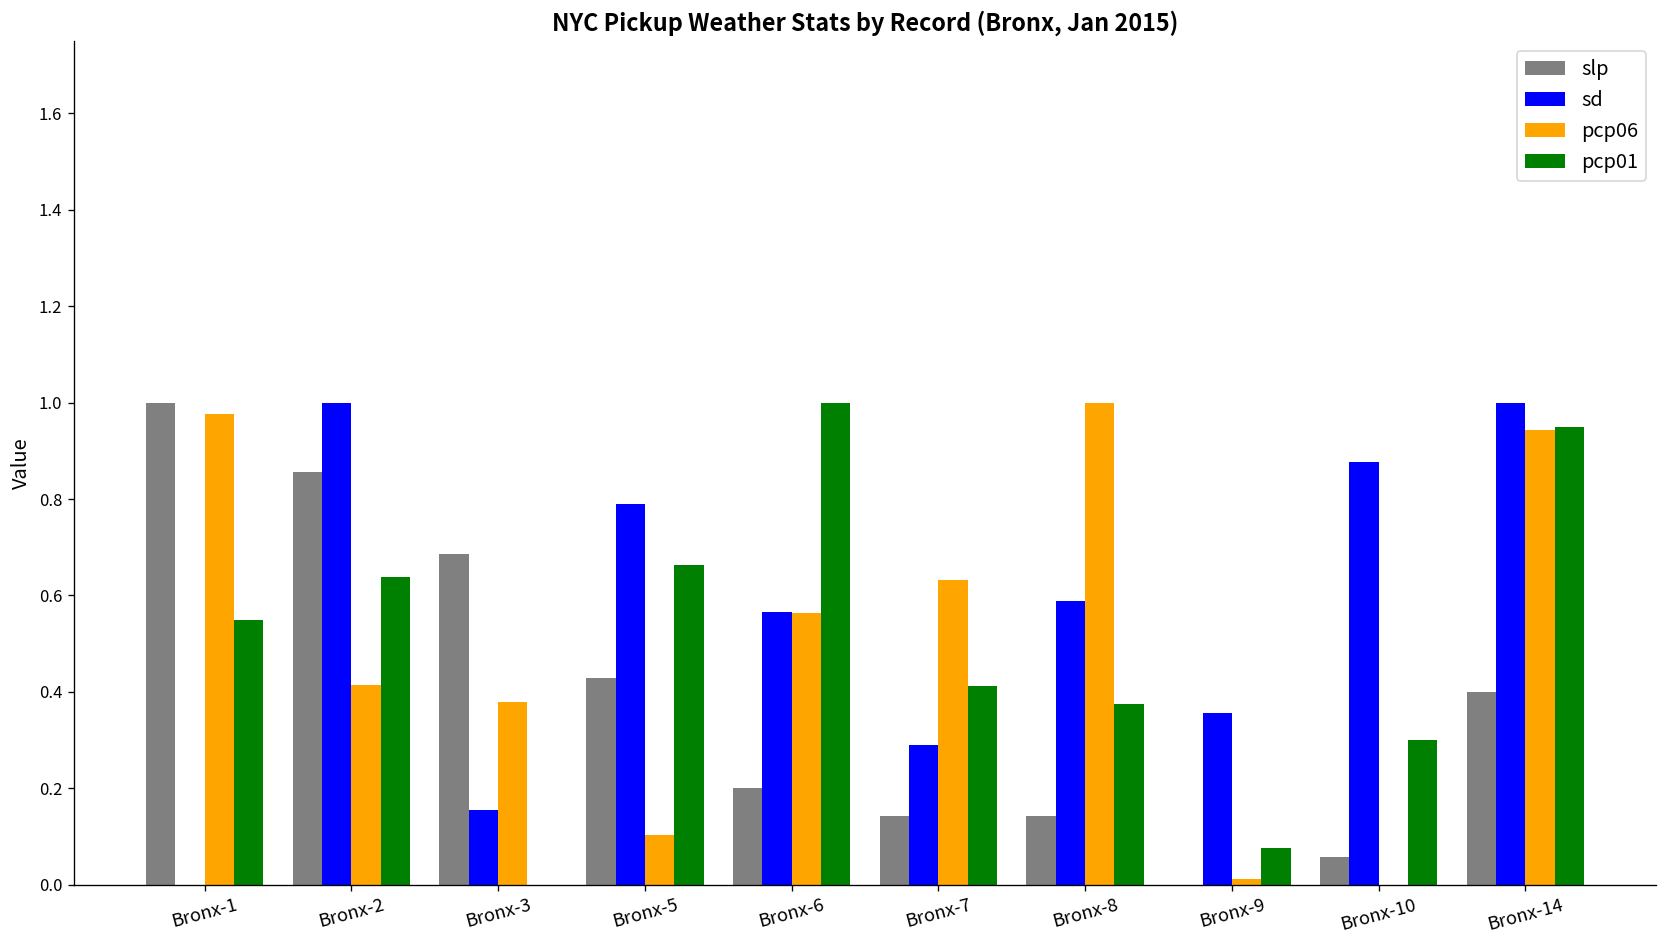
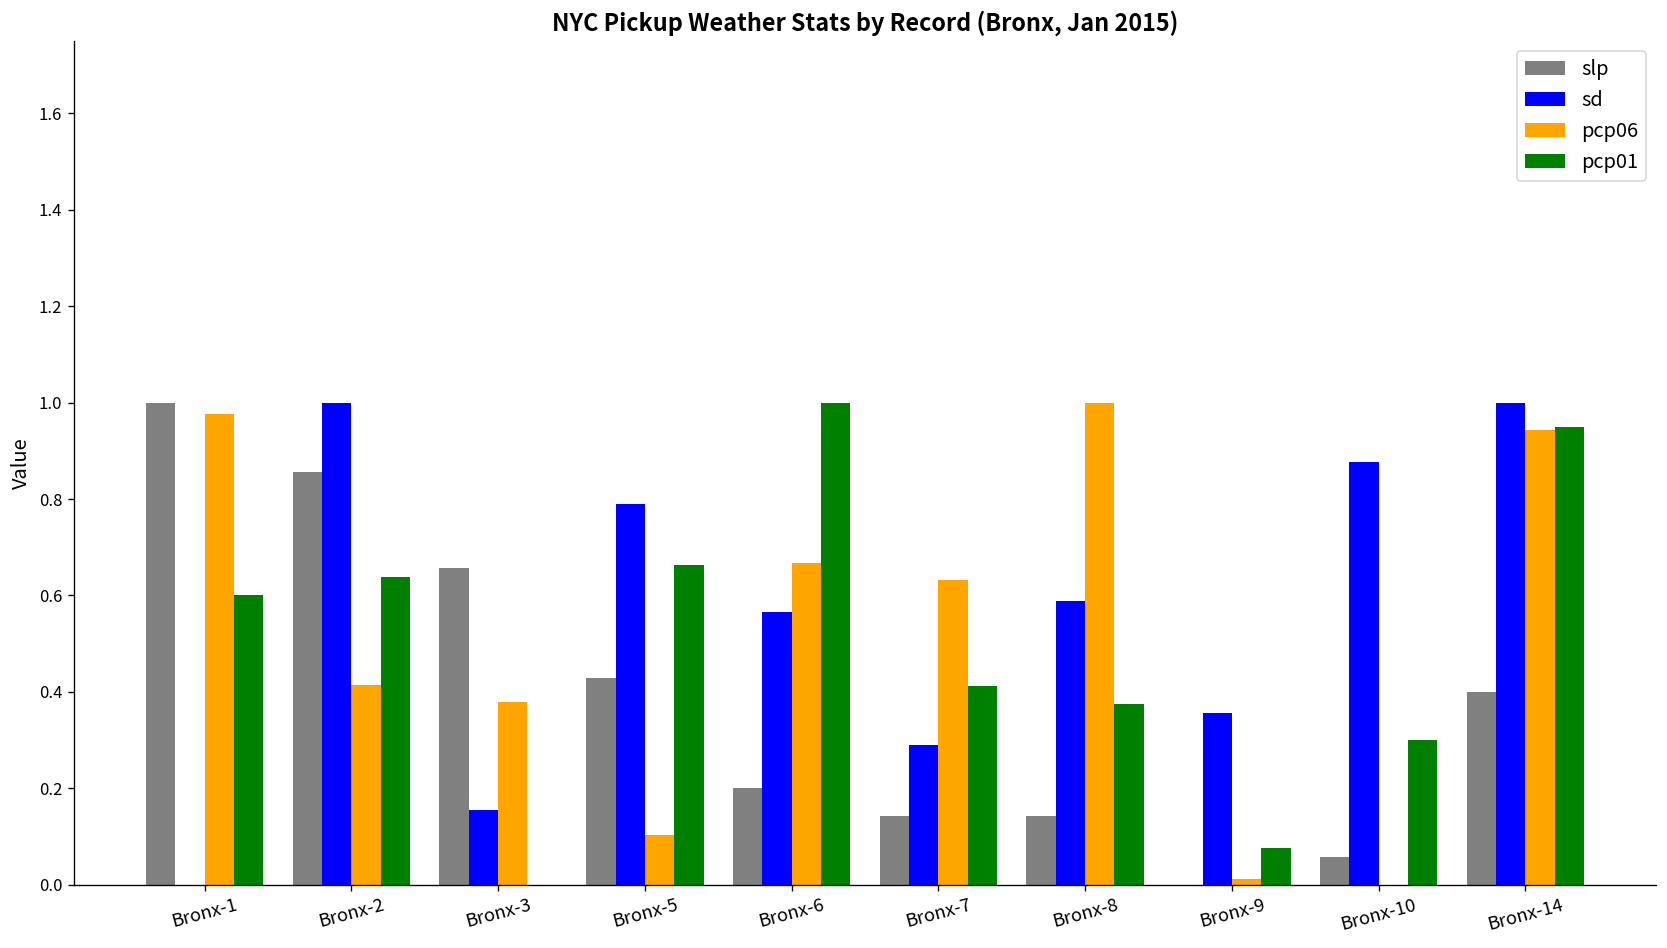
pcp01, Bronx-1: 0.55 -> 0.60
slp, Bronx-3: 0.69 -> 0.66
pcp06, Bronx-6: 0.56 -> 0.67
